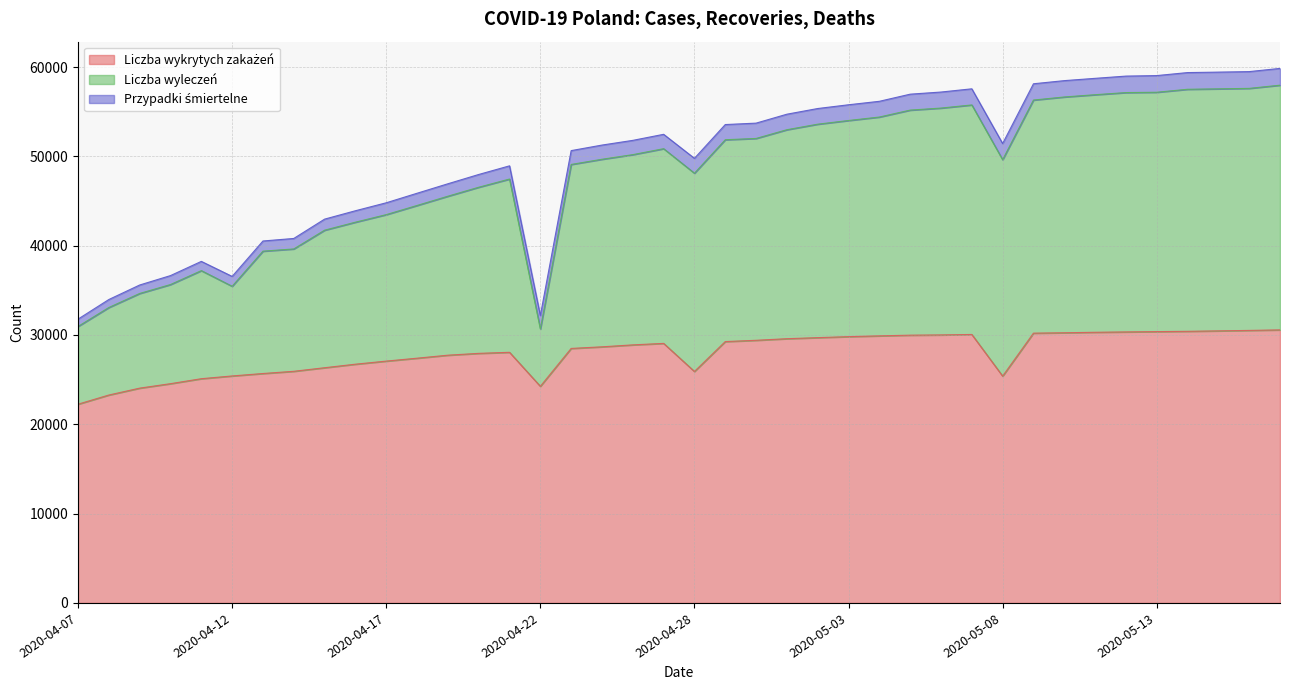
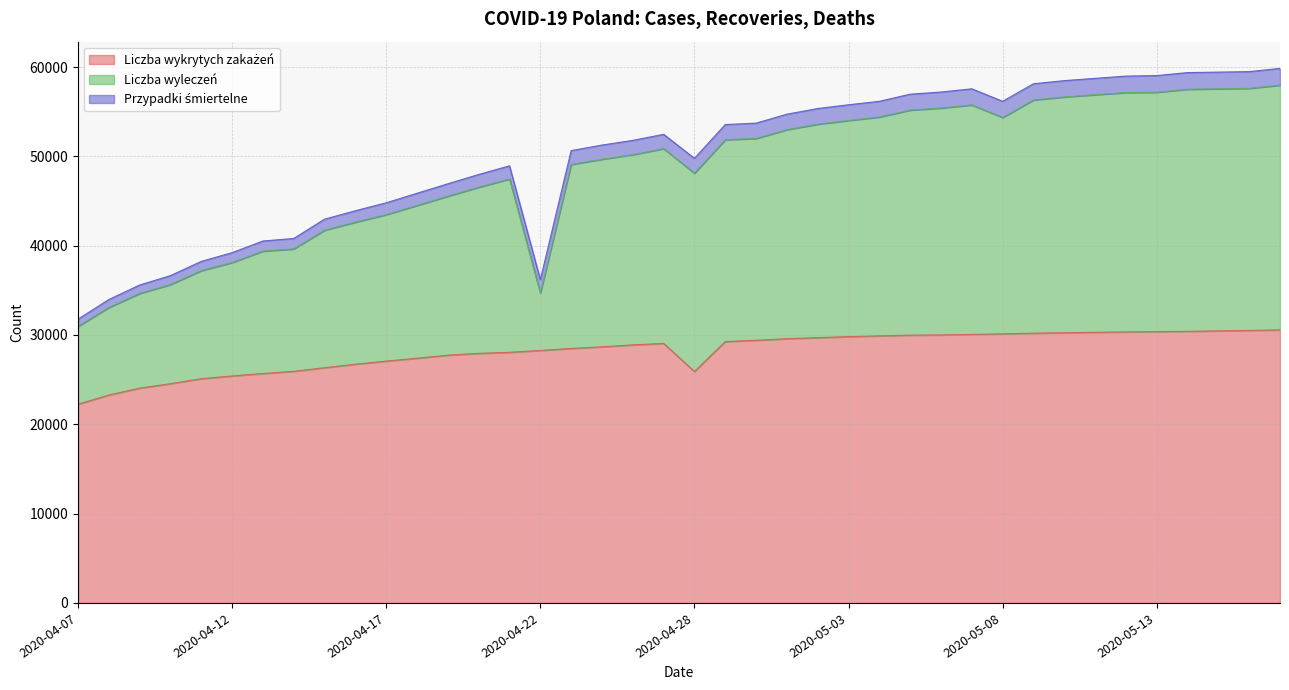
Liczba wyleczeń, 2020-04-12: 10000 -> 13000
Liczba wykrytych zakażeń, 2020-04-22: 24000 -> 28000
Liczba wykrytych zakażeń, 2020-05-08: 25000 -> 30000
